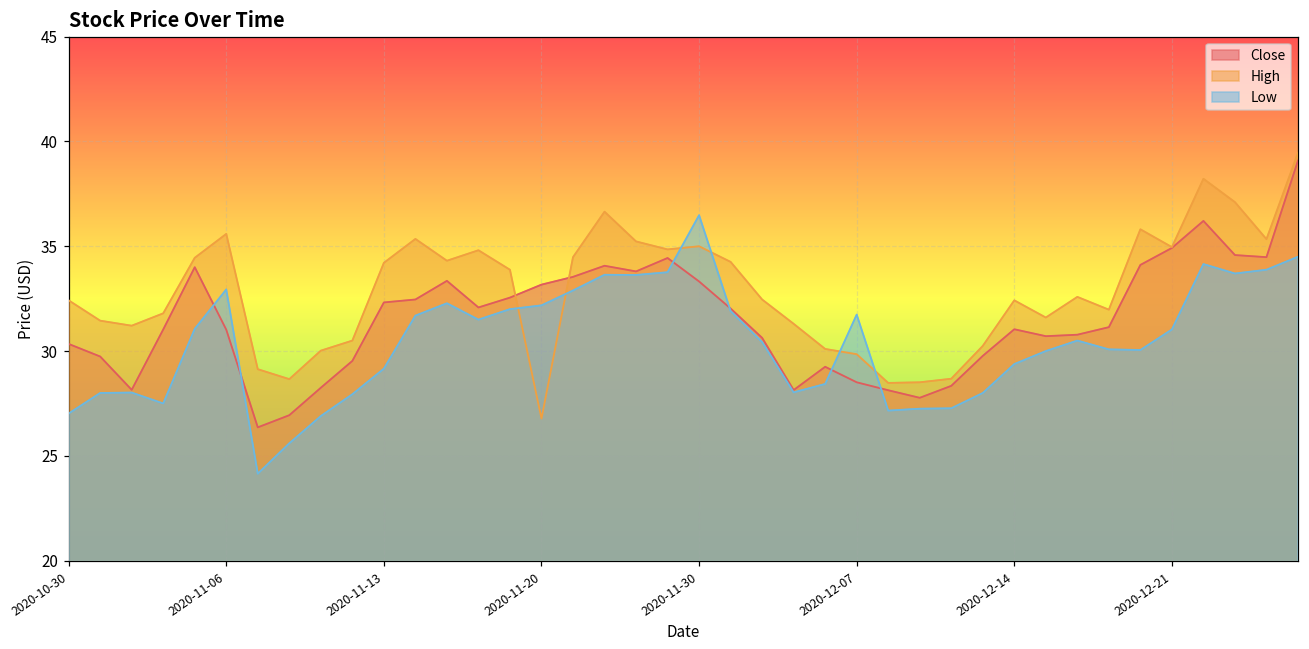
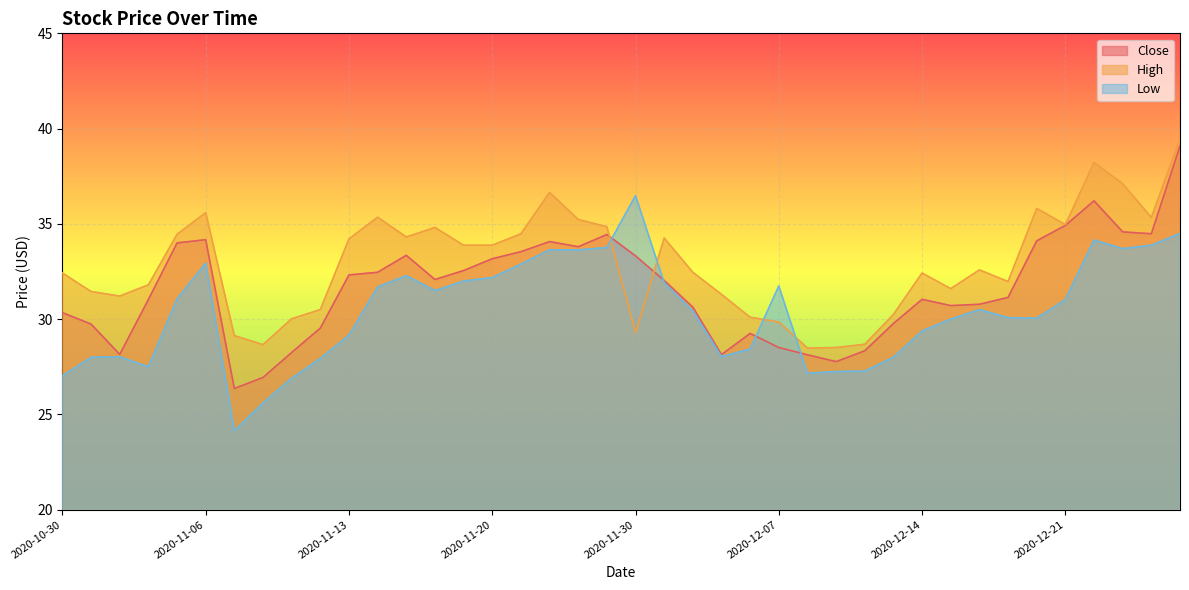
Close, 2020-11-06: 31.0 -> 34.2
High, 2020-11-20: 26.8 -> 33.9
High, 2020-11-30: 35.0 -> 29.3
